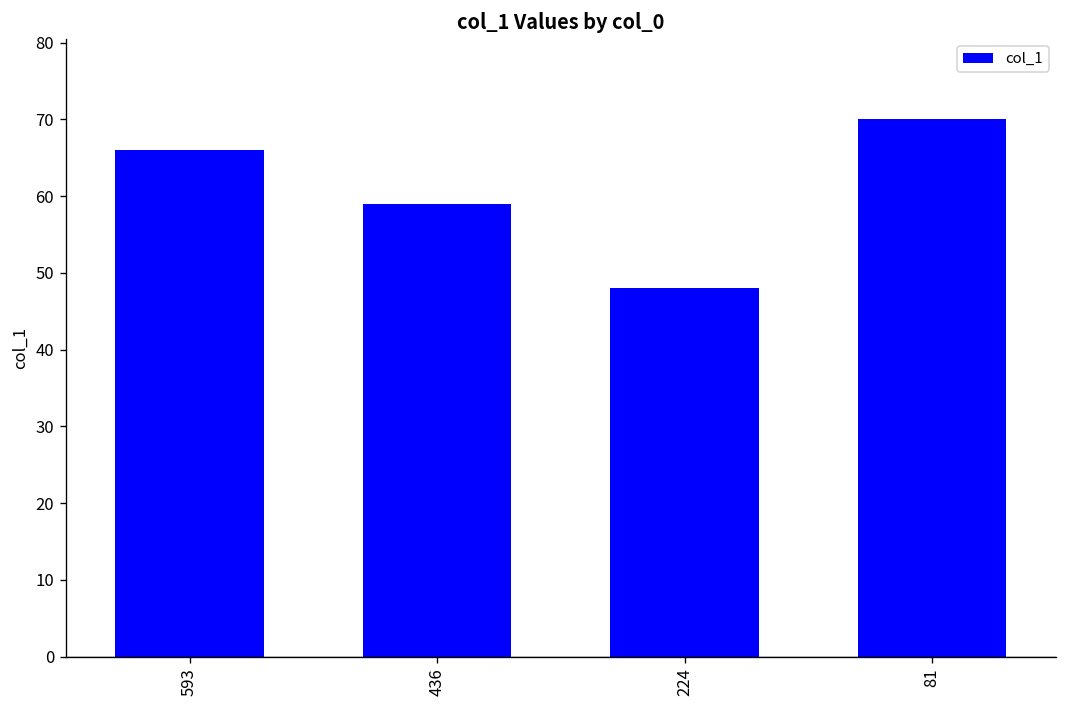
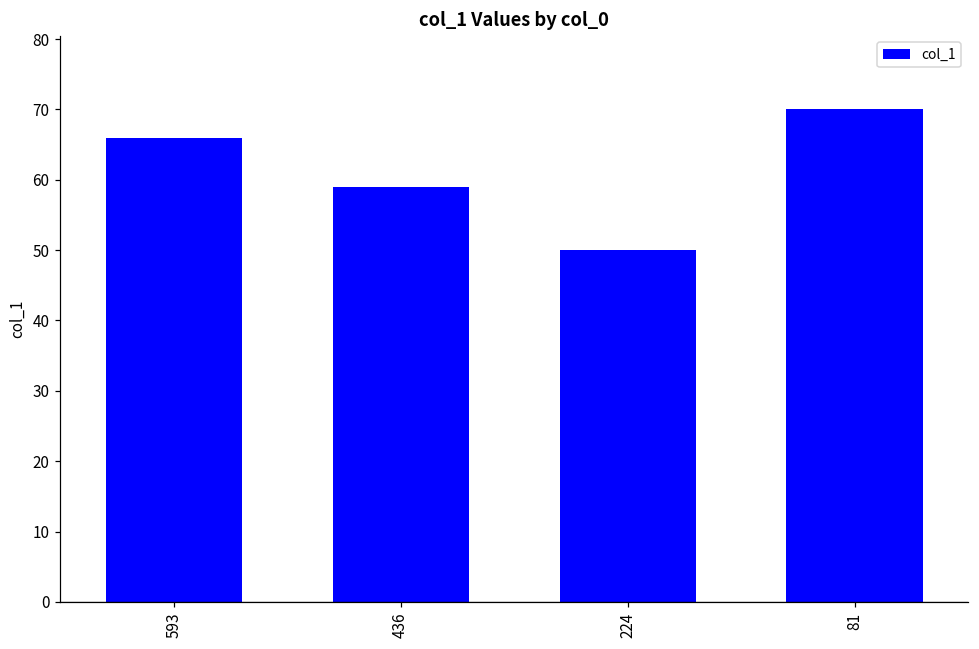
224: 48 -> 50
